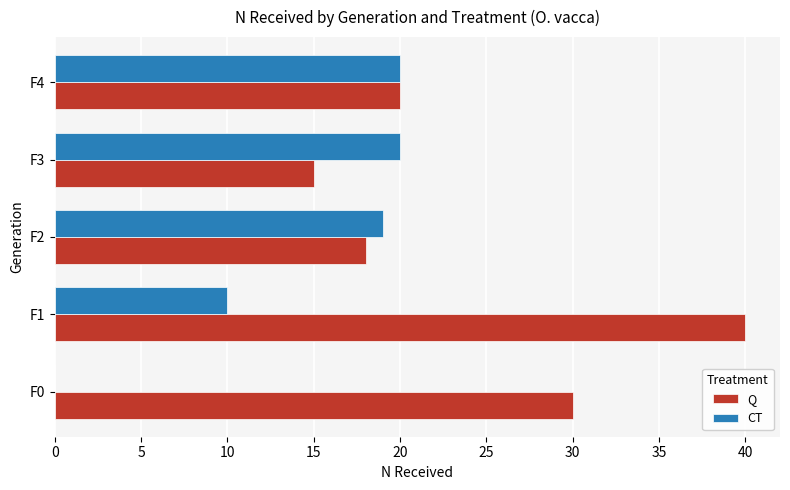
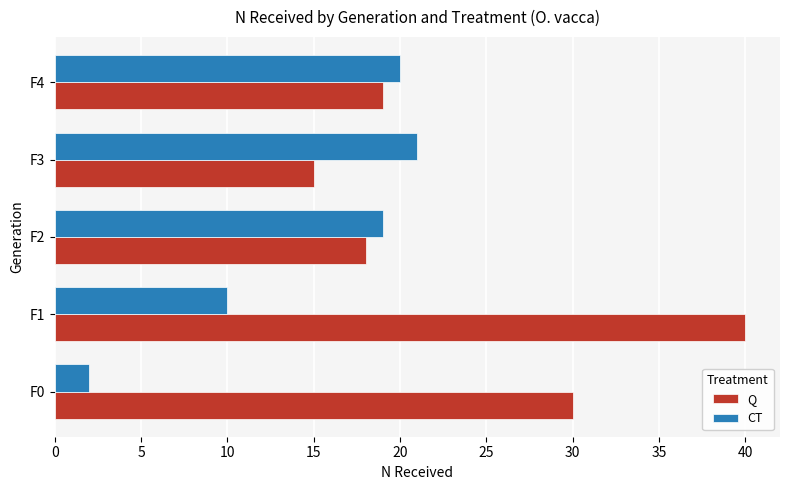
Q, F4: 20 -> 19
CT, F3: 20 -> 21
CT, F0: 0 -> 2
